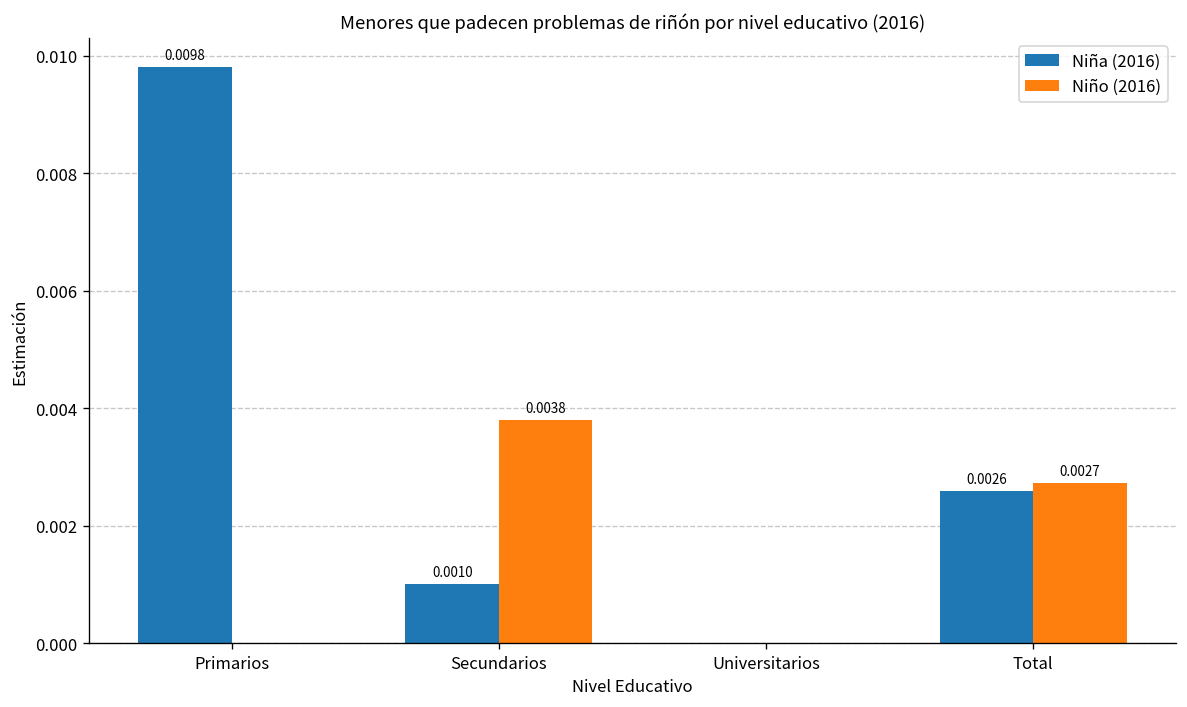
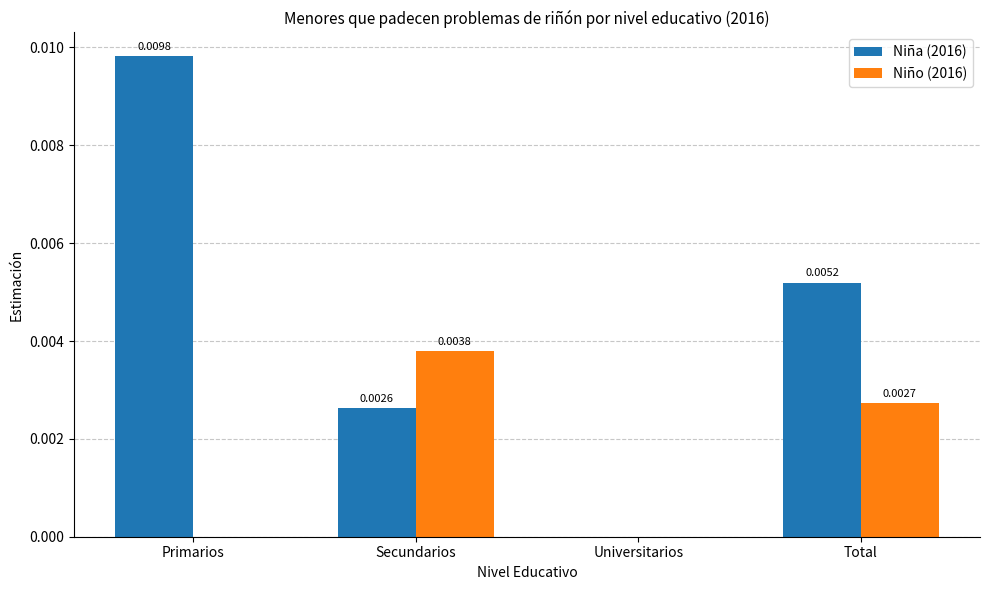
Niña (2016), Secundarios: 0.0010 -> 0.0026
Niña (2016), Total: 0.0026 -> 0.0052
